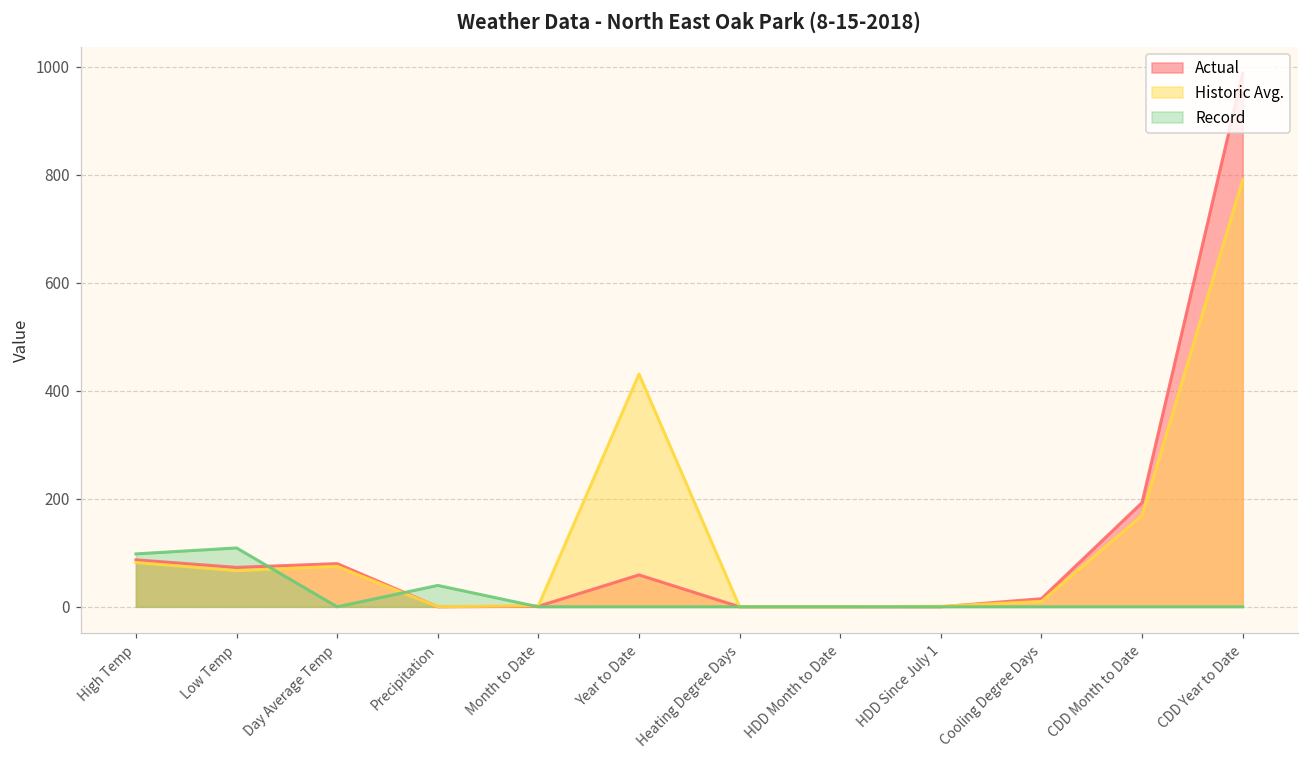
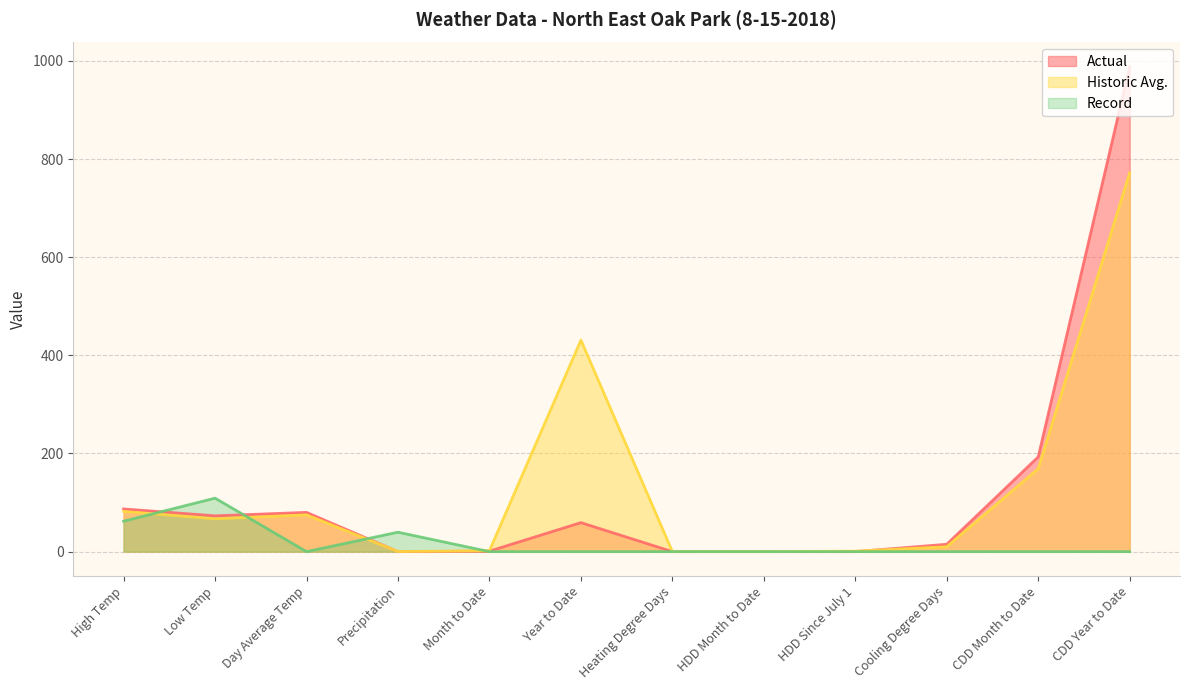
Record, High Temp: 100 -> 60
Historic Avg., CDD Year to Date: 790 -> 770
